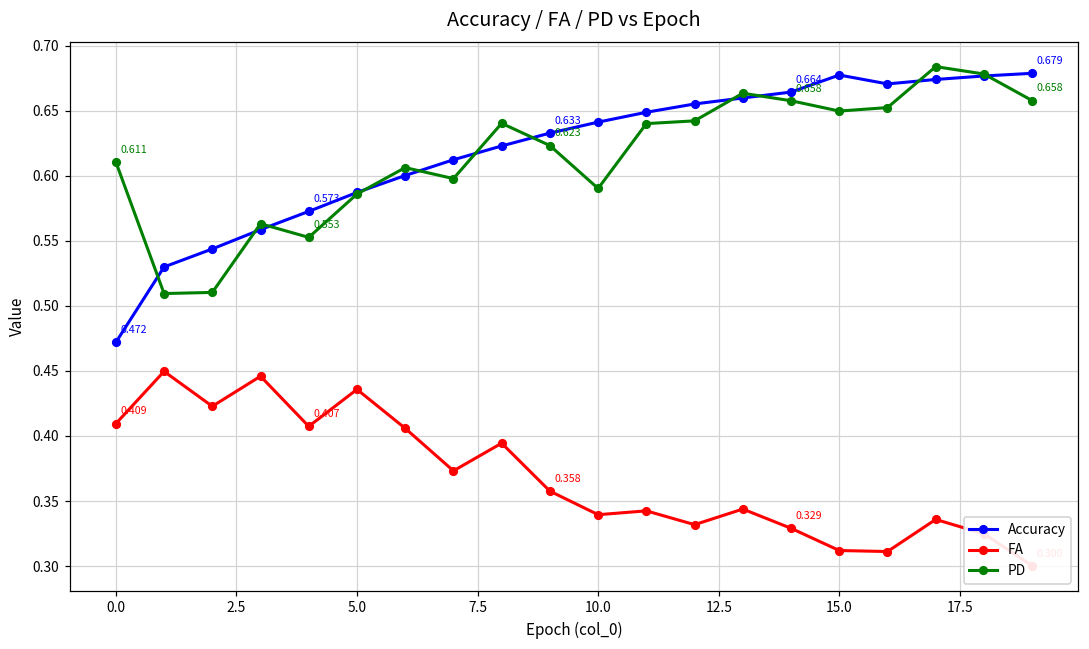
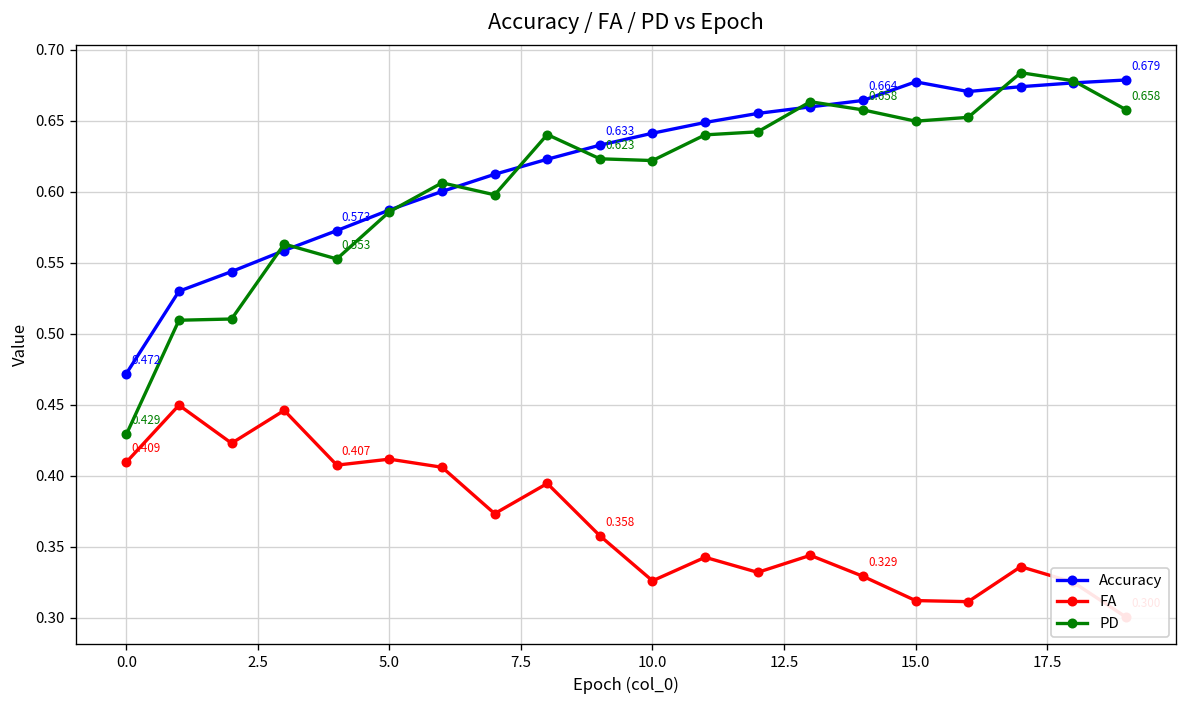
PD, 0.0: 0.611 -> 0.429
FA, 5.0: 0.436 -> 0.412
FA, 10.0: 0.339 -> 0.326
PD, 10.0: 0.590 -> 0.622
